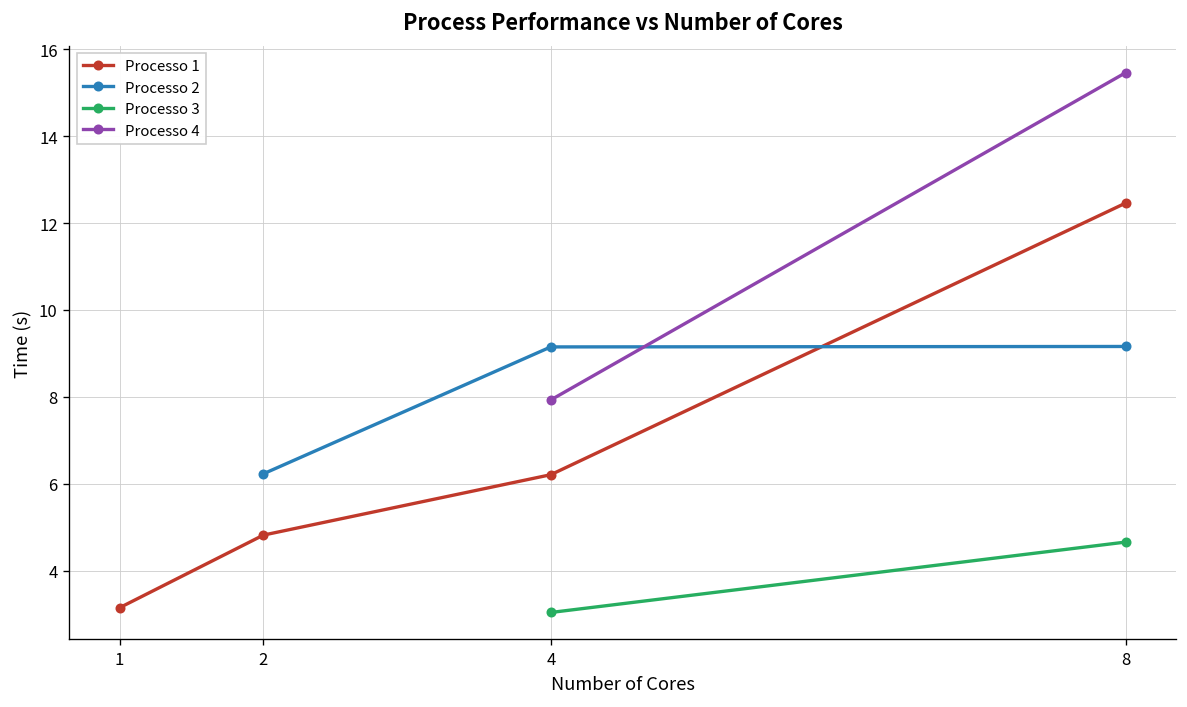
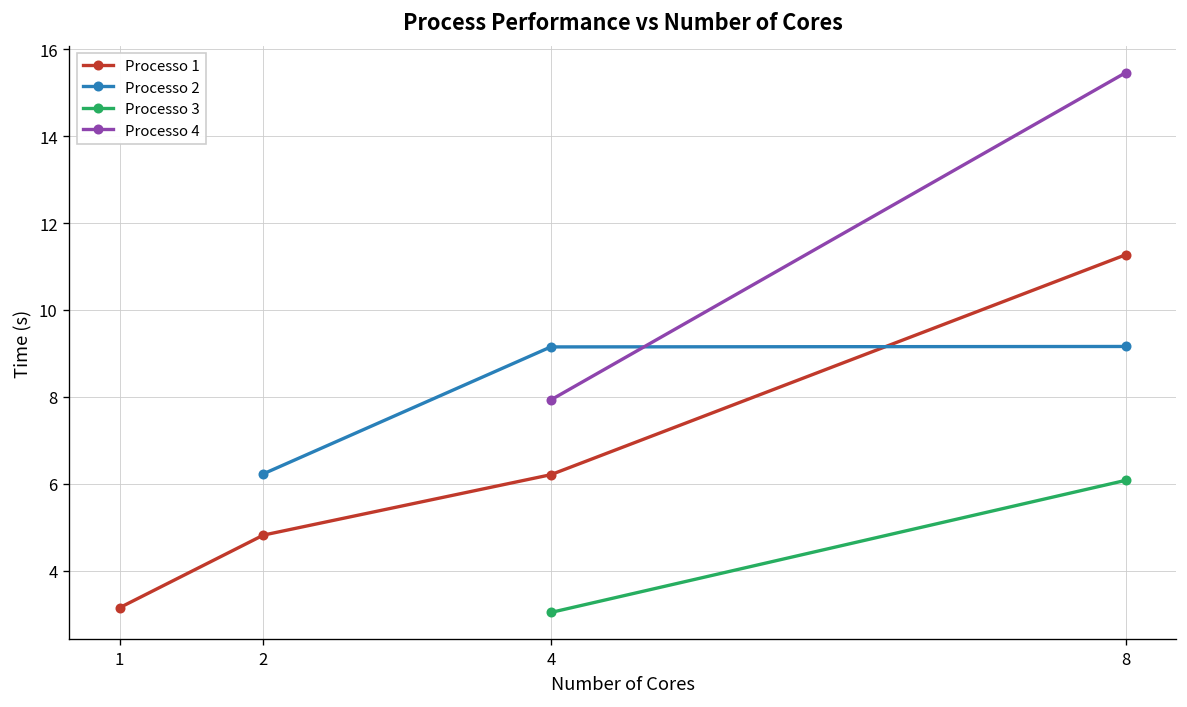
Processo 1, 8: 12.5 -> 11.3
Processo 3, 8: 4.7 -> 6.1
